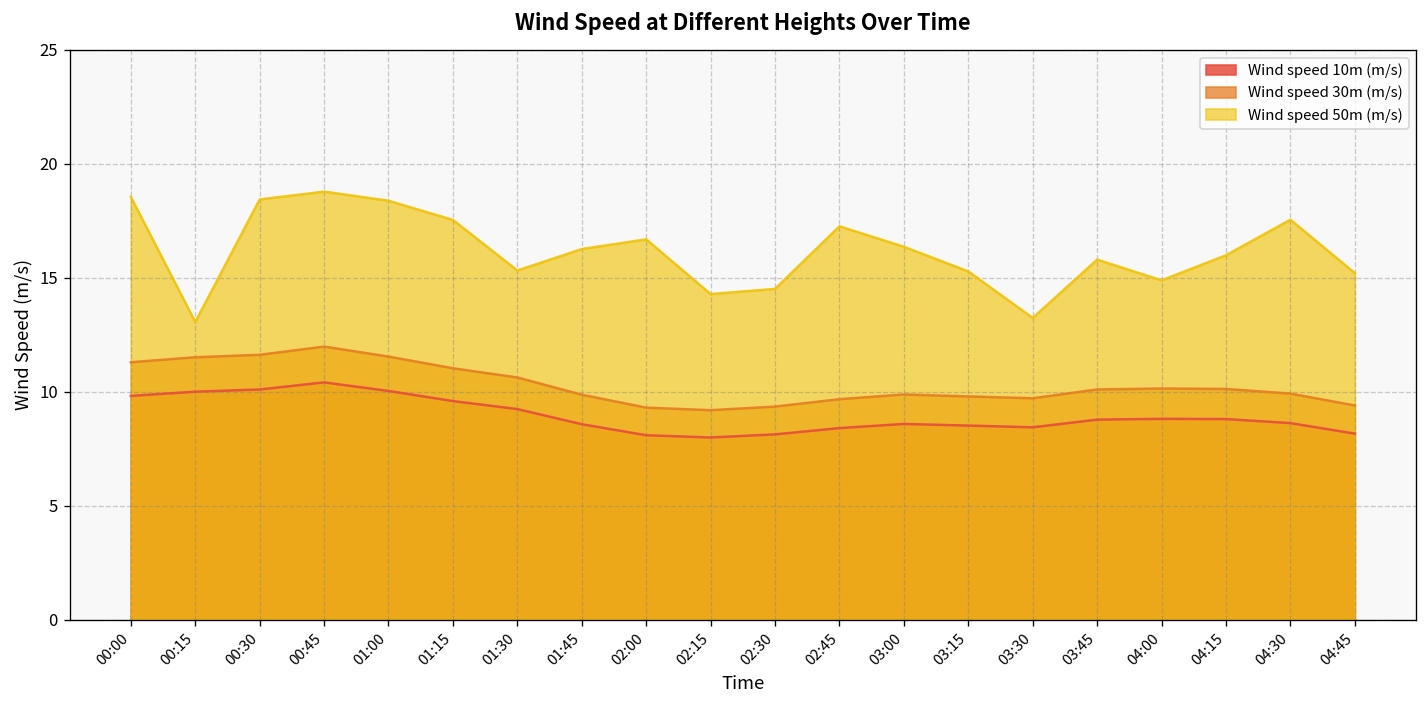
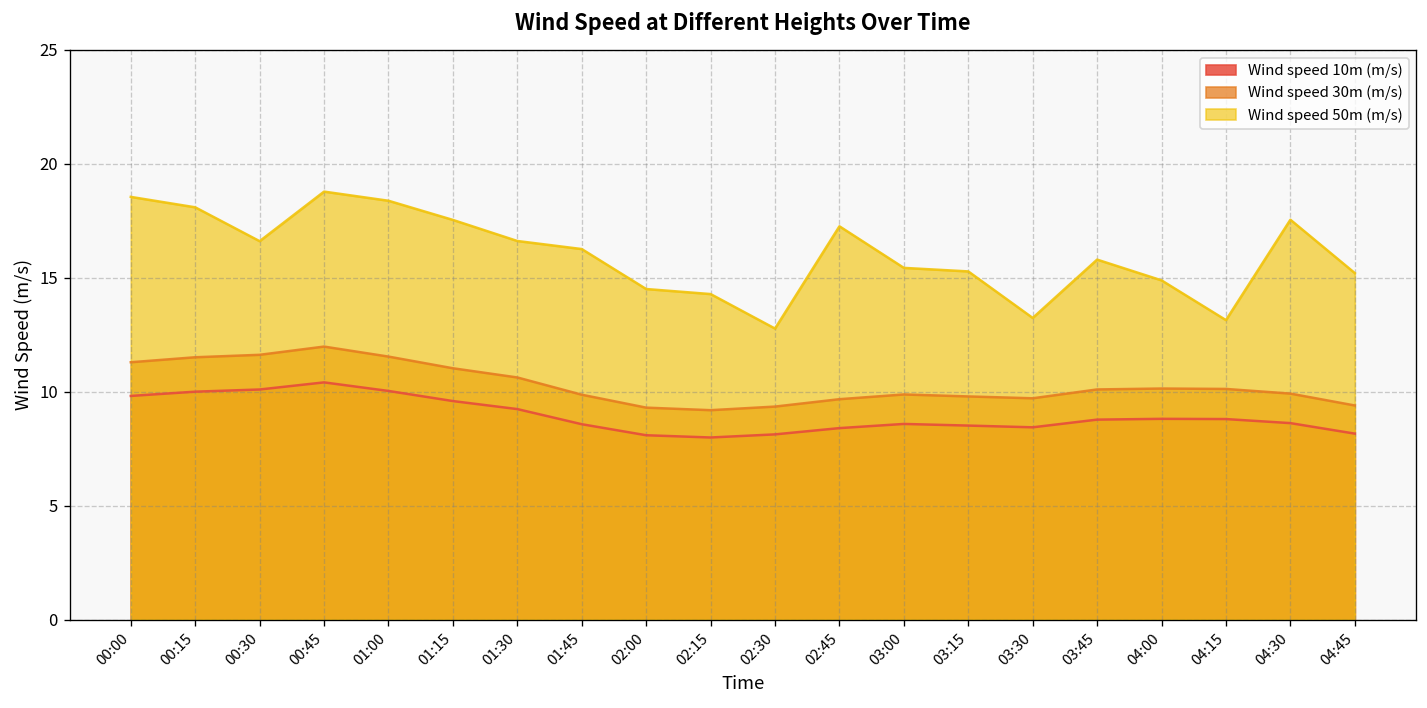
Wind speed 50m (m/s), 00:15: 13.1 -> 18.1
Wind speed 50m (m/s), 00:30: 18.4 -> 16.6
Wind speed 50m (m/s), 01:30: 15.3 -> 16.6
Wind speed 50m (m/s), 02:00: 16.7 -> 14.5
Wind speed 50m (m/s), 02:30: 14.5 -> 12.8
Wind speed 50m (m/s), 03:00: 16.4 -> 15.4
Wind speed 50m (m/s), 04:15: 16.0 -> 13.1
